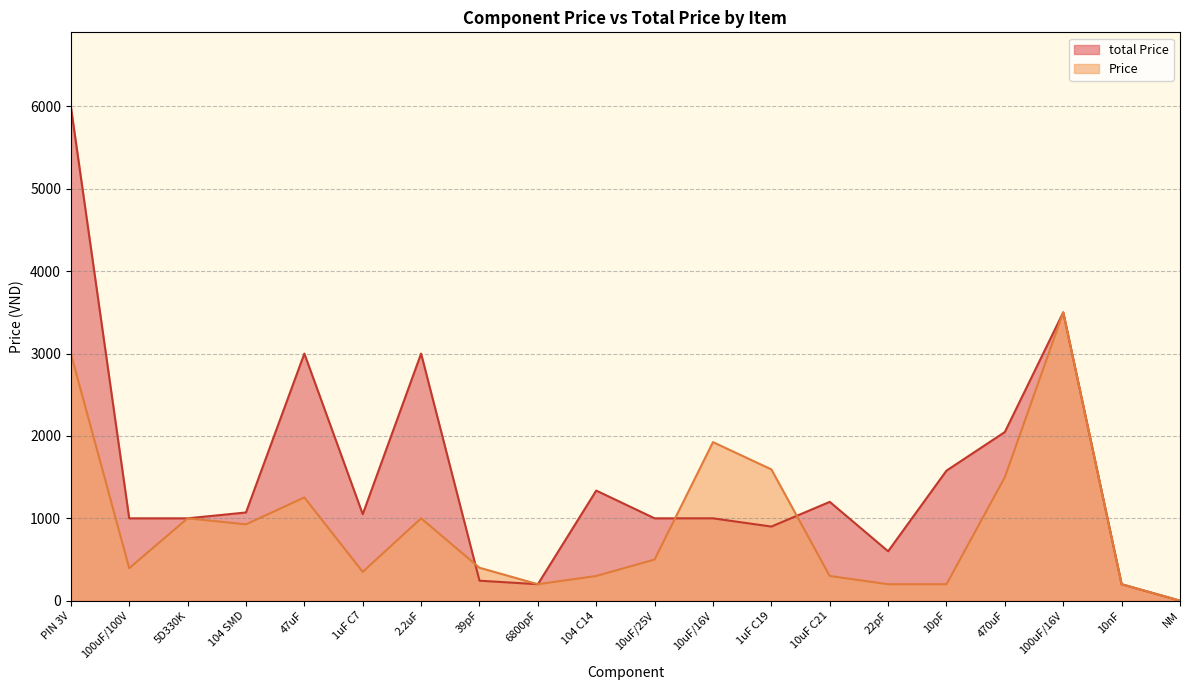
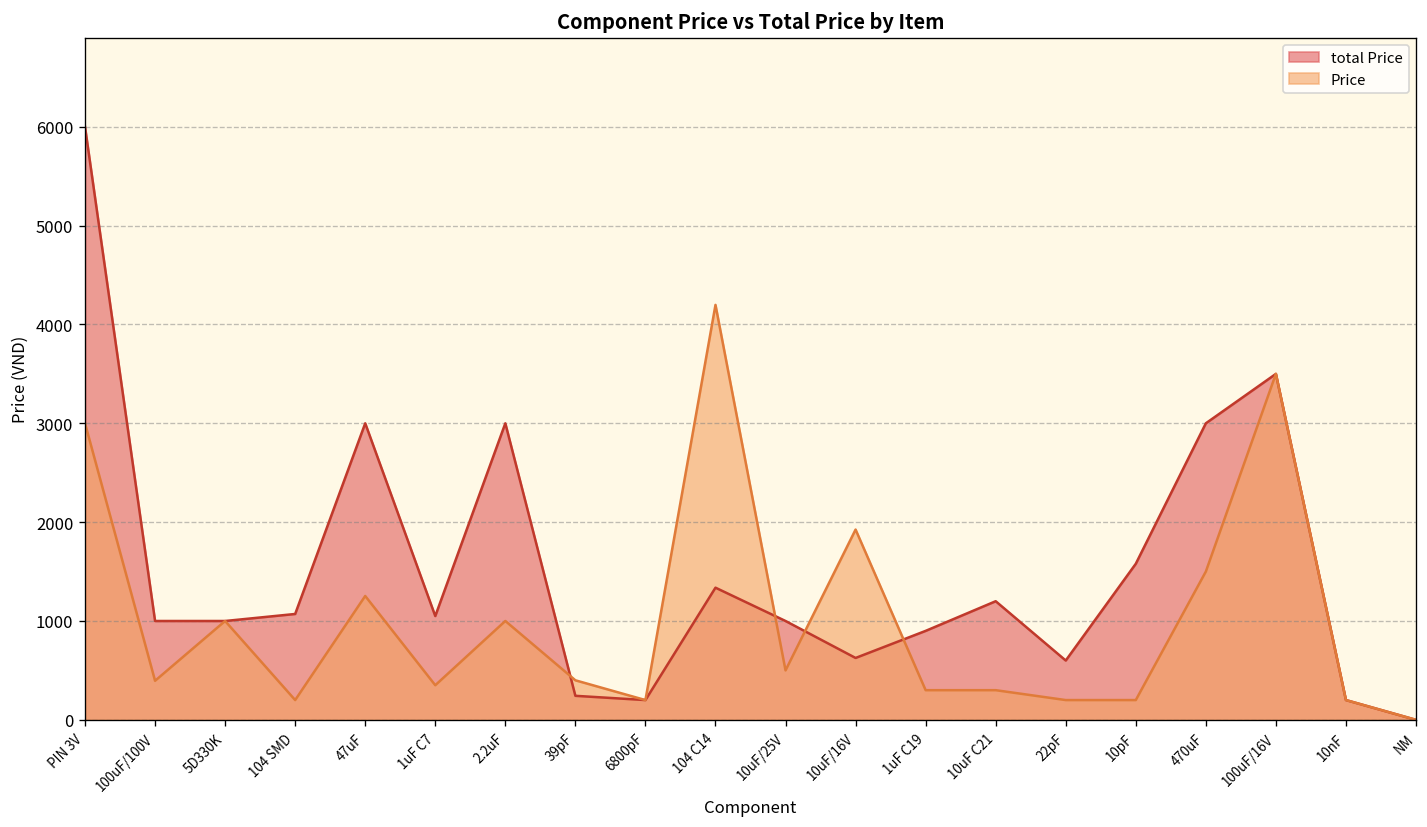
Price, 104 SMD: 900 -> 200
Price, 104 C14: 300 -> 4200
total Price, 10uF/16V: 1000 -> 600
Price, 1uF C19: 1600 -> 300
total Price, 470uF: 2000 -> 3000
